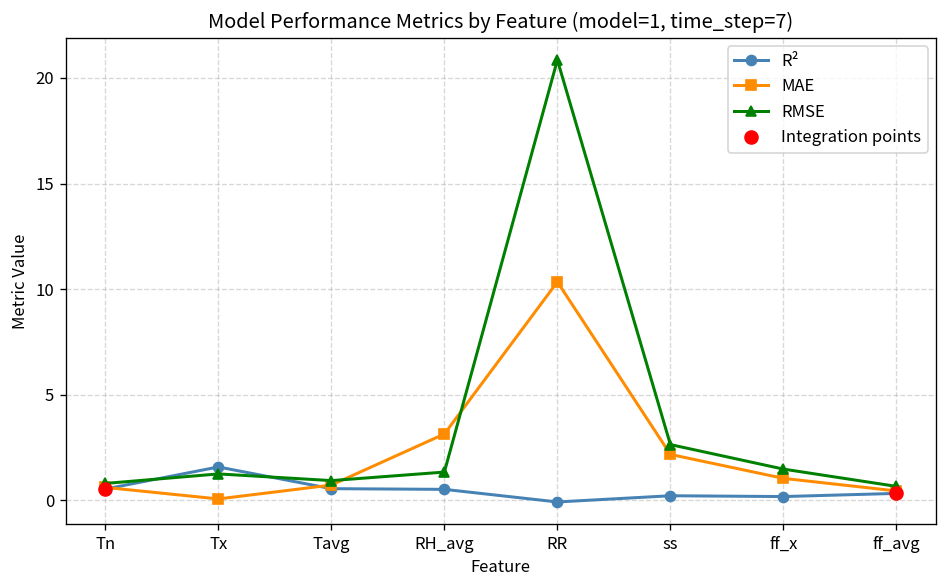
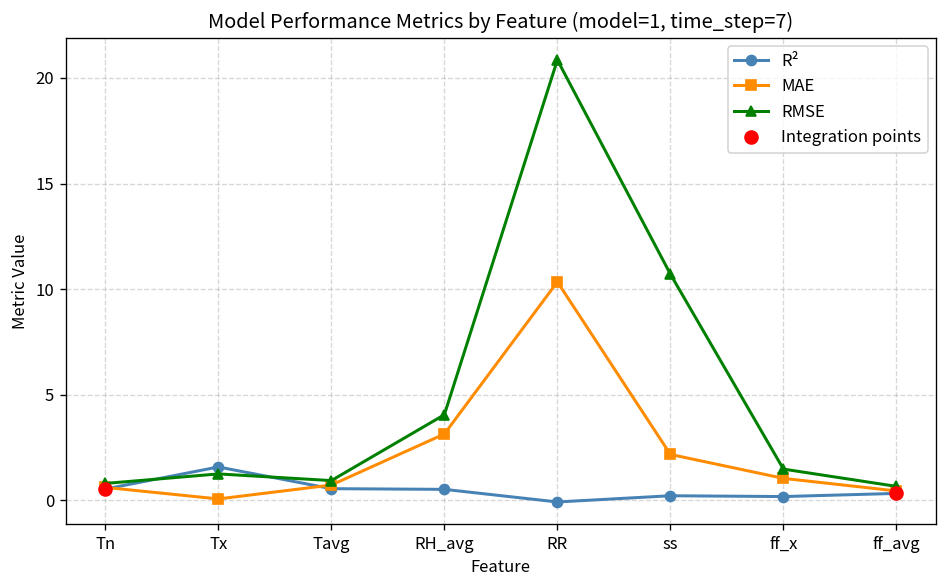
RMSE, RH_avg: 1.3 -> 4.1
RMSE, ss: 2.6 -> 10.7
